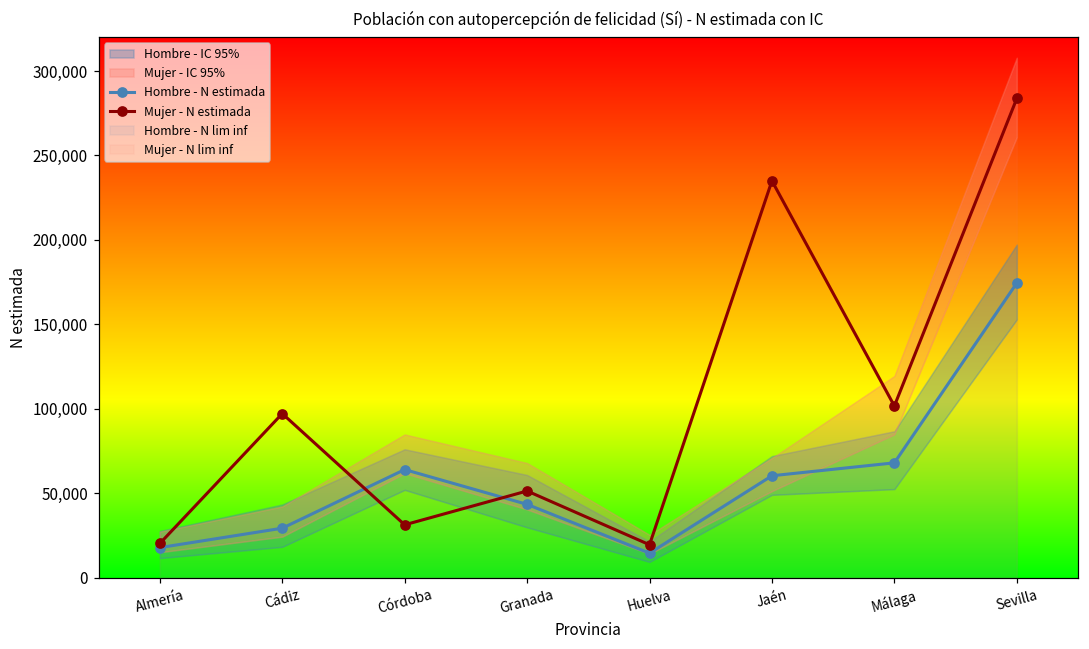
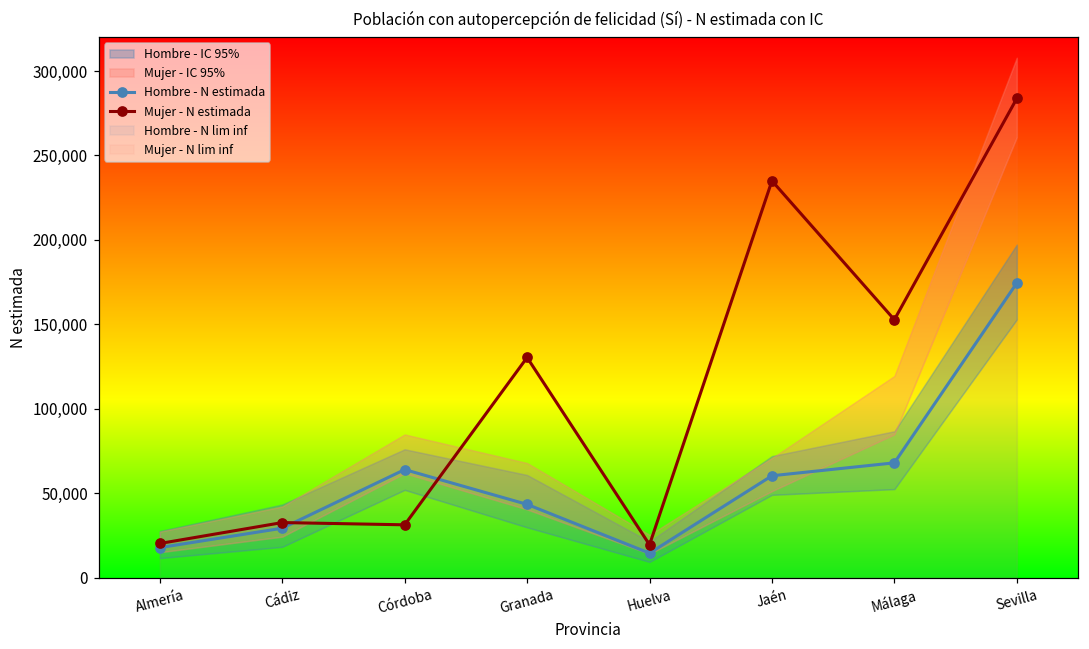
Mujer - N estimada, Cádiz: 97,000 -> 33,000
Mujer - N estimada, Granada: 51,000 -> 130,000
Mujer - N estimada, Málaga: 102,000 -> 153,000
